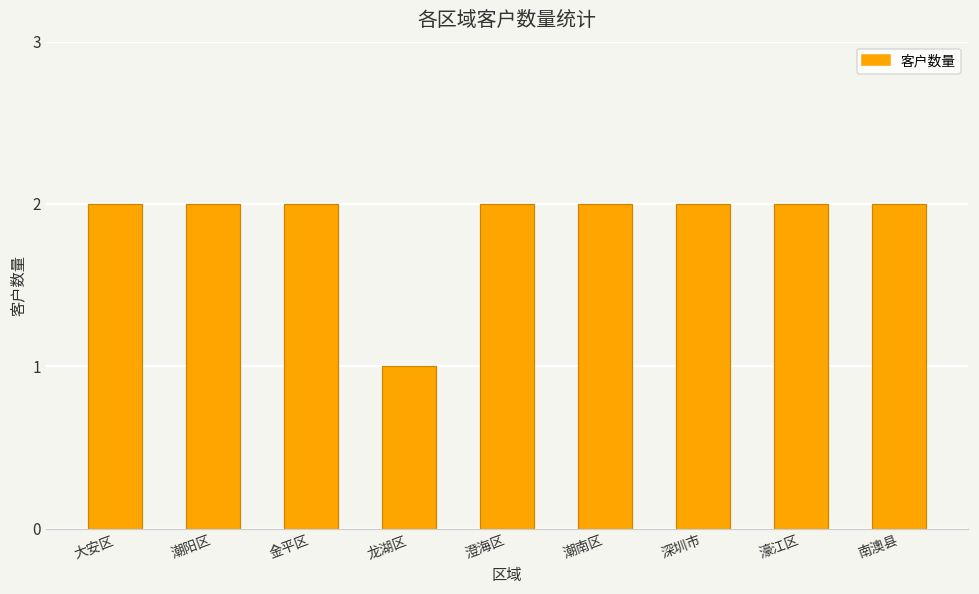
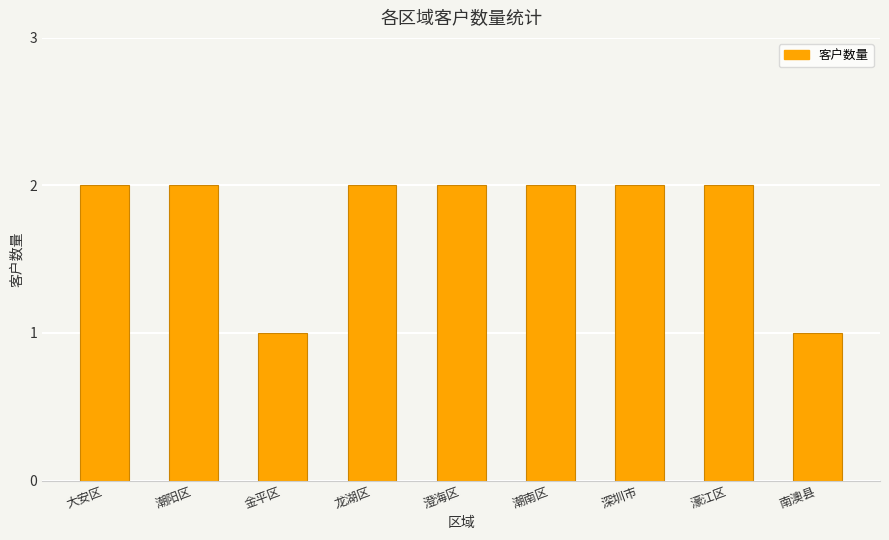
金平区: 2 -> 1
龙湖区: 1 -> 2
南澳县: 2 -> 1
